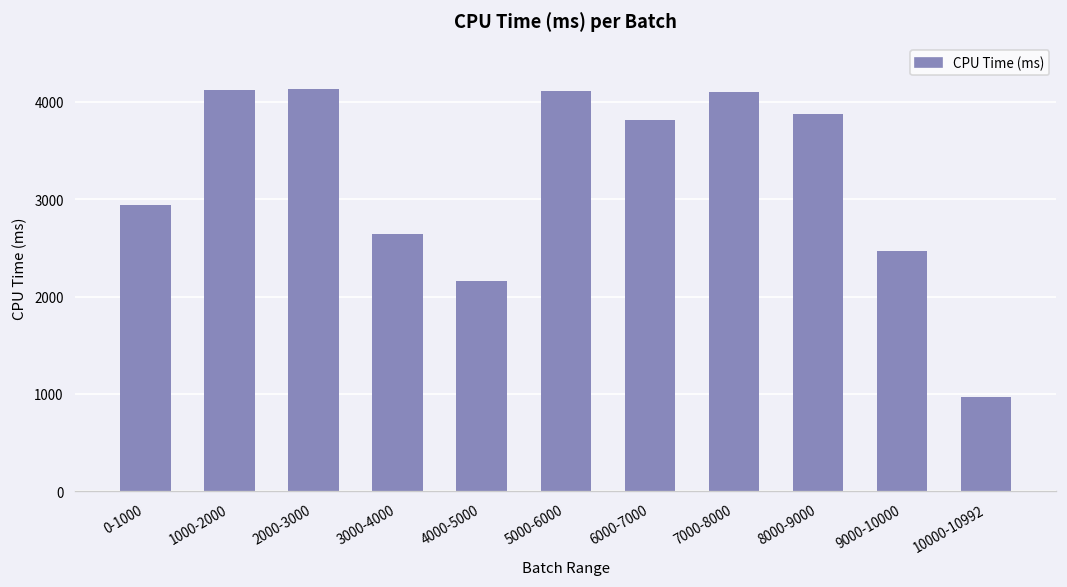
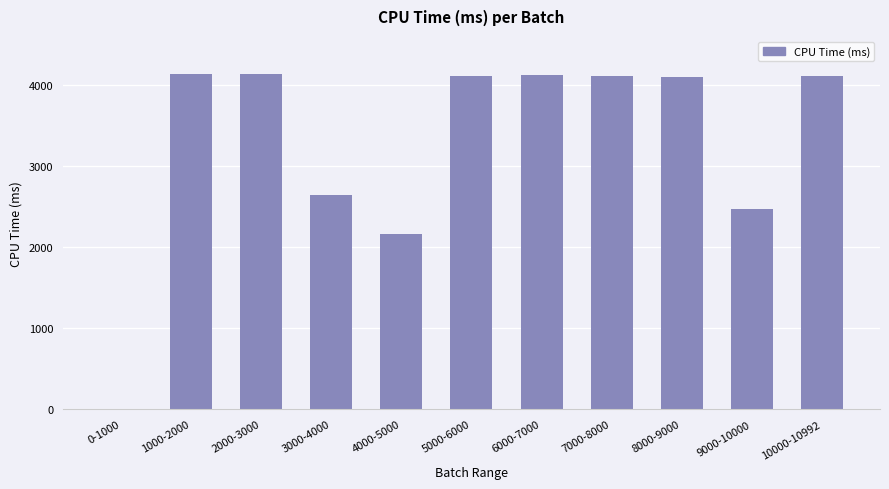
0-1000: 2900 -> 0
6000-7000: 3800 -> 4100
8000-9000: 3900 -> 4100
10000-10992: 1000 -> 4100
